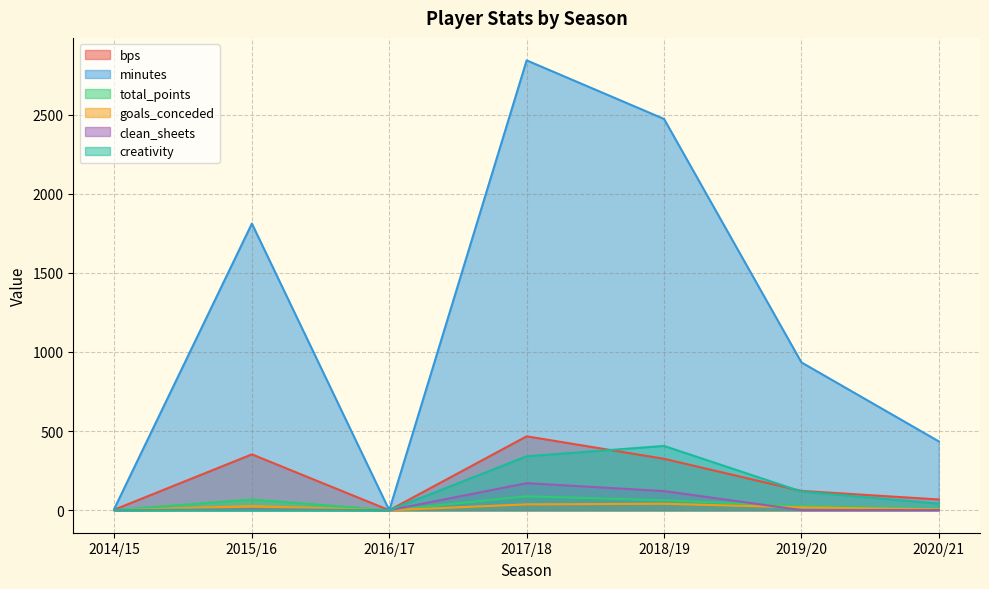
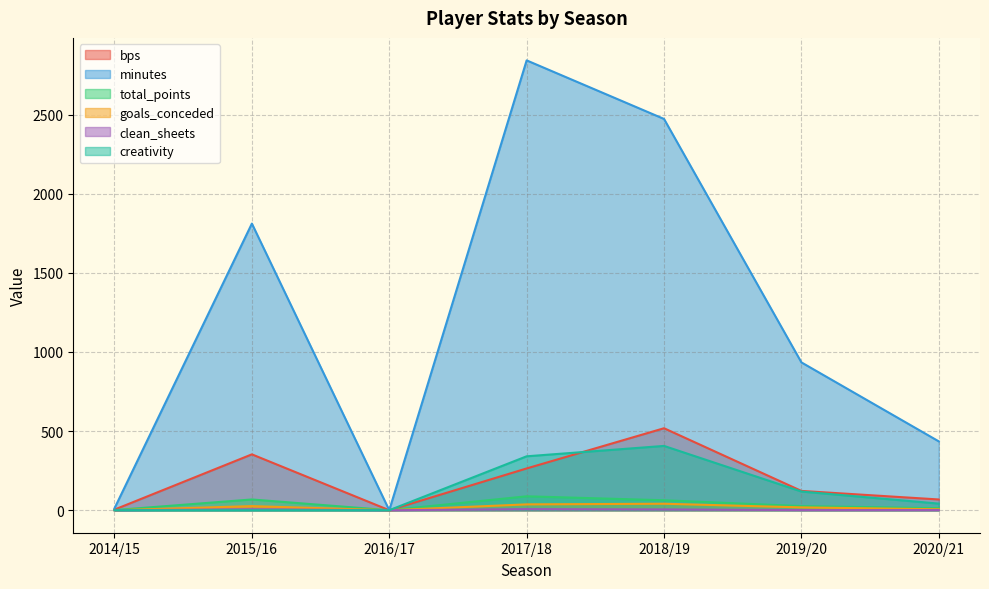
bps, 2017/18: 470 -> 260
clean_sheets, 2017/18: 170 -> 10
bps, 2018/19: 330 -> 520
clean_sheets, 2018/19: 120 -> 10
